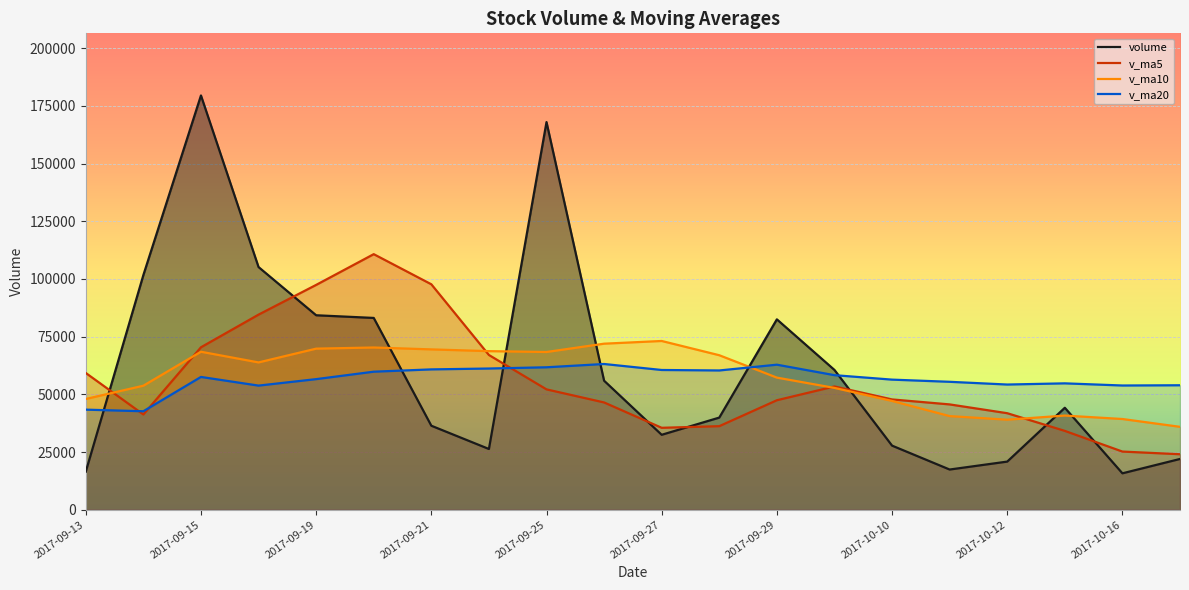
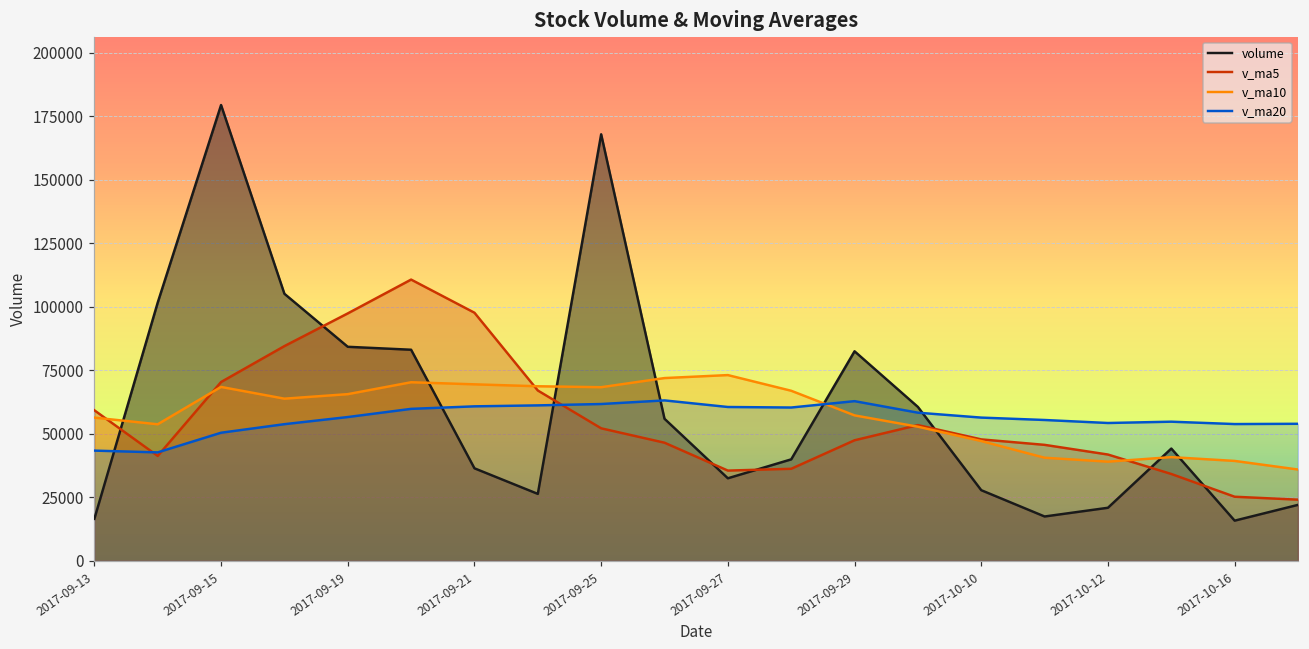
v_ma10, 2017-09-13: 48000 -> 56000
v_ma20, 2017-09-15: 58000 -> 50000
v_ma10, 2017-09-19: 70000 -> 66000
